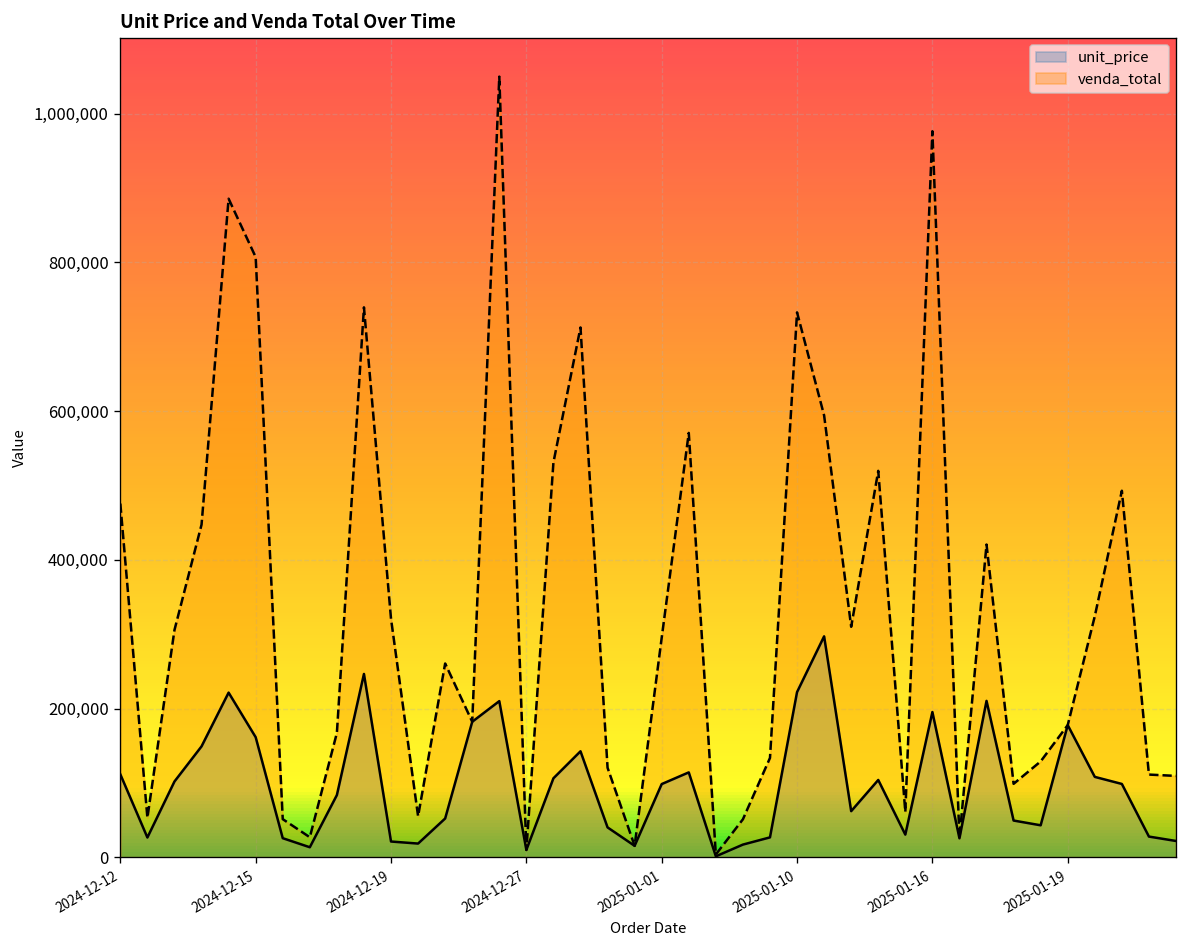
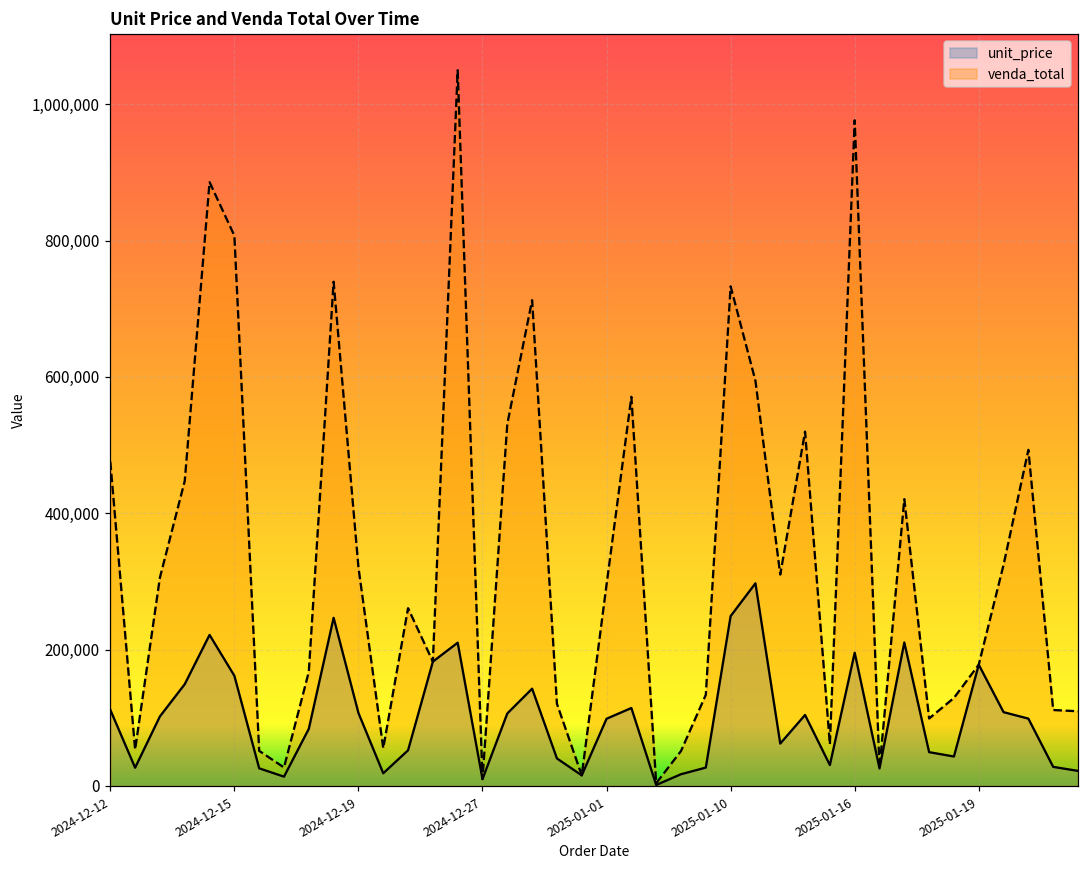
unit_price, 2024-12-19: 20,000 -> 110,000
unit_price, 2025-01-10: 220,000 -> 250,000
